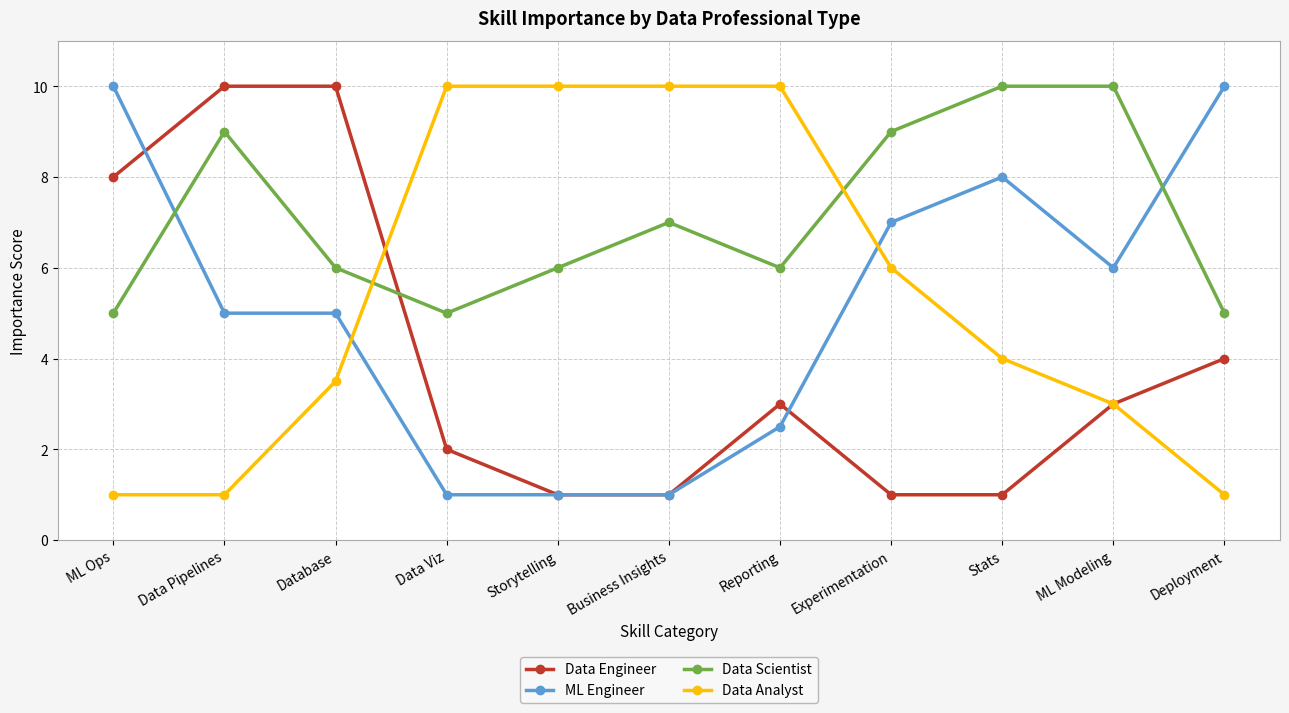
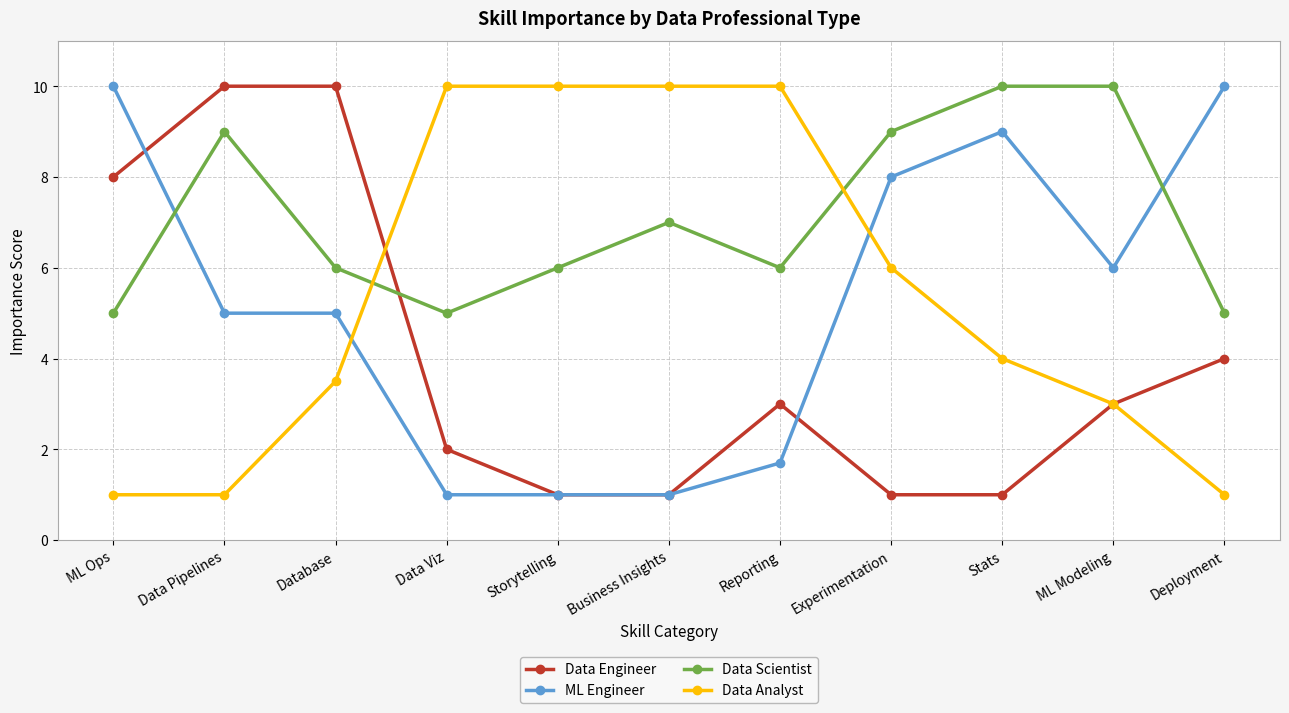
ML Engineer, Reporting: 2.5 -> 1.7
ML Engineer, Experimentation: 7 -> 8
ML Engineer, Stats: 8 -> 9
